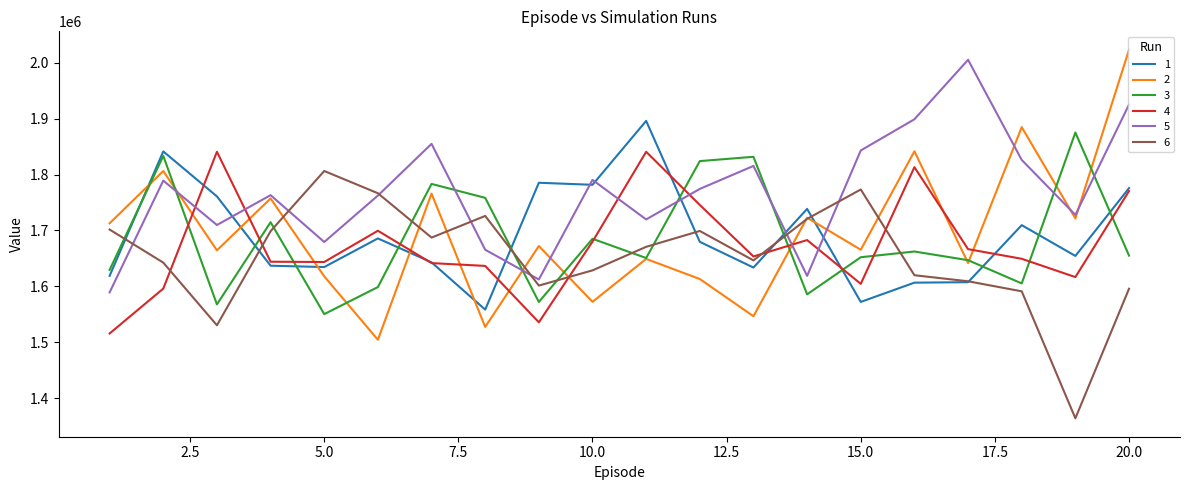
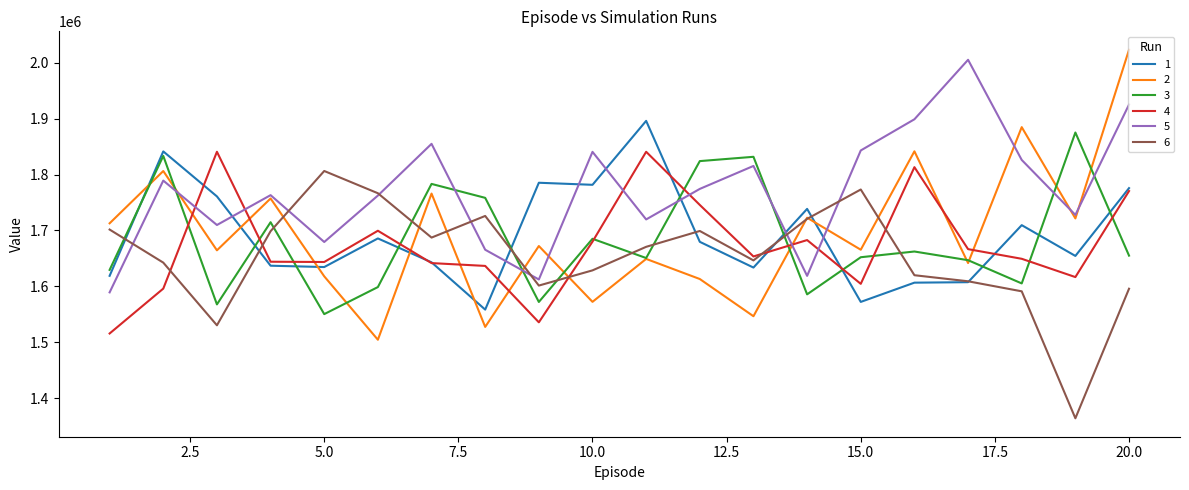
5, 10.0: 1790000 -> 1840000
